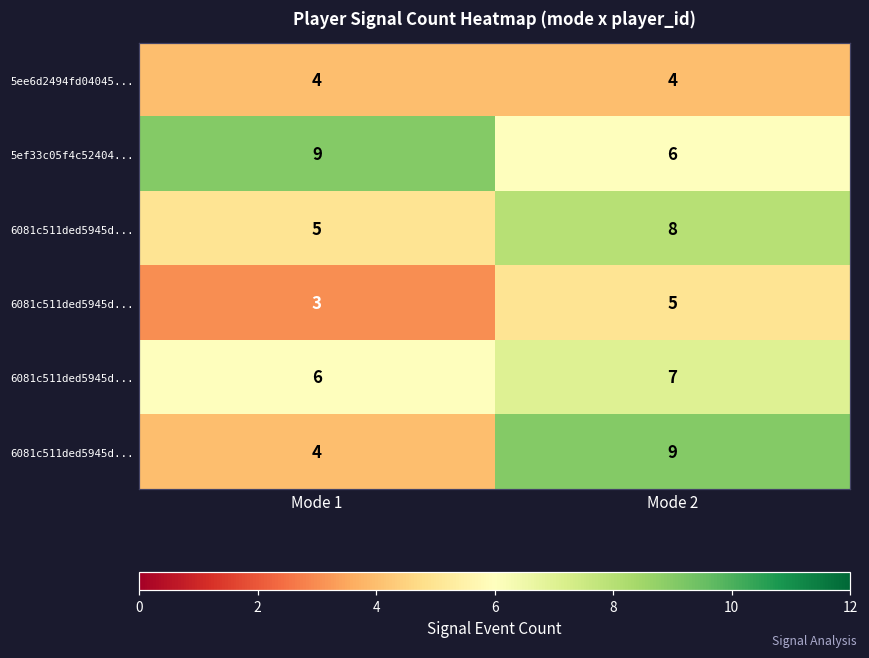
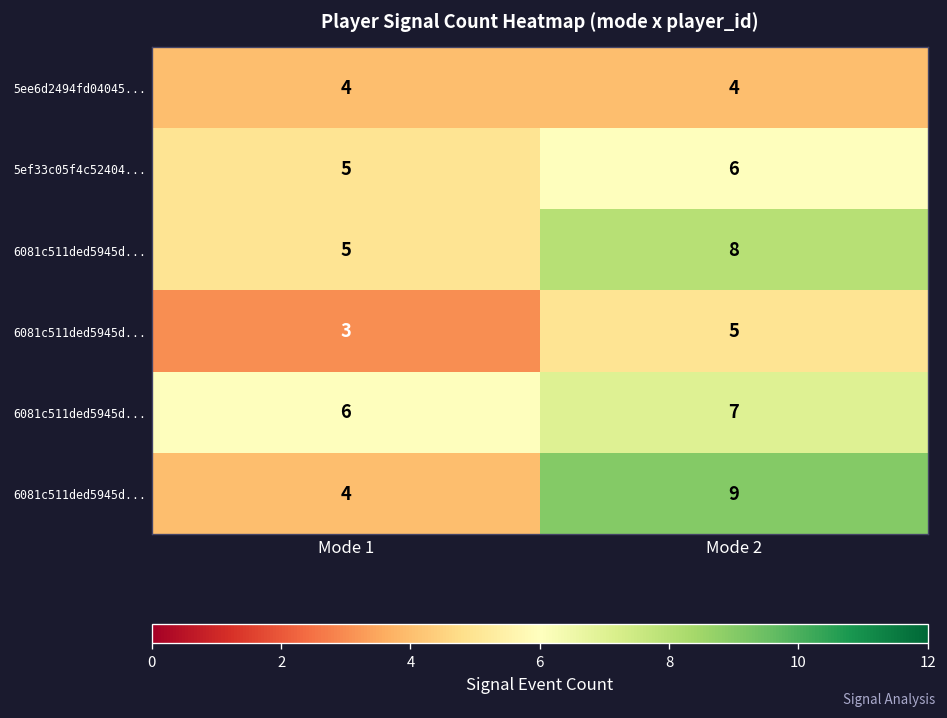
5ef33c05f4c52404..., Mode 1: 9 -> 5
